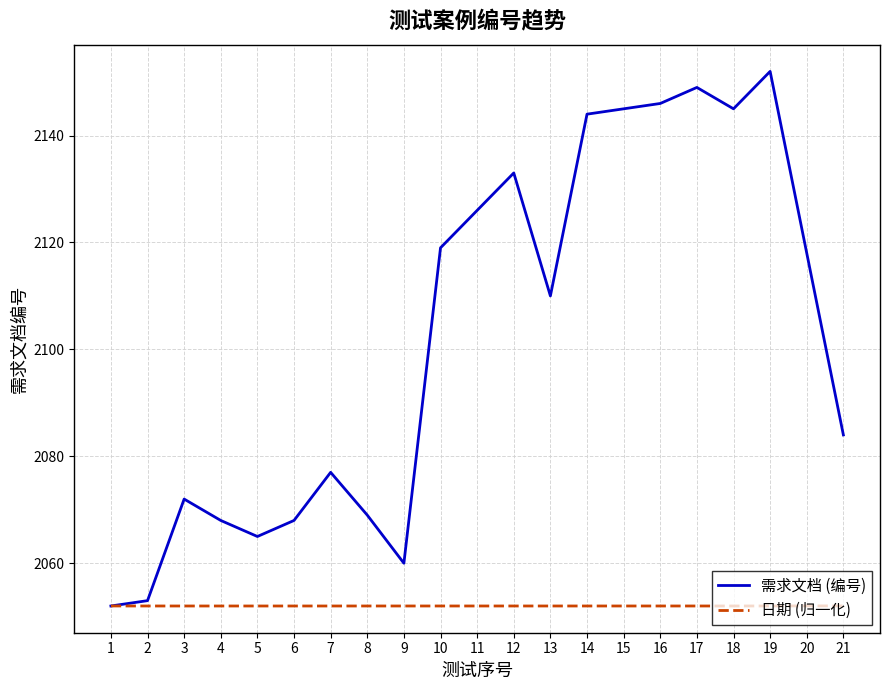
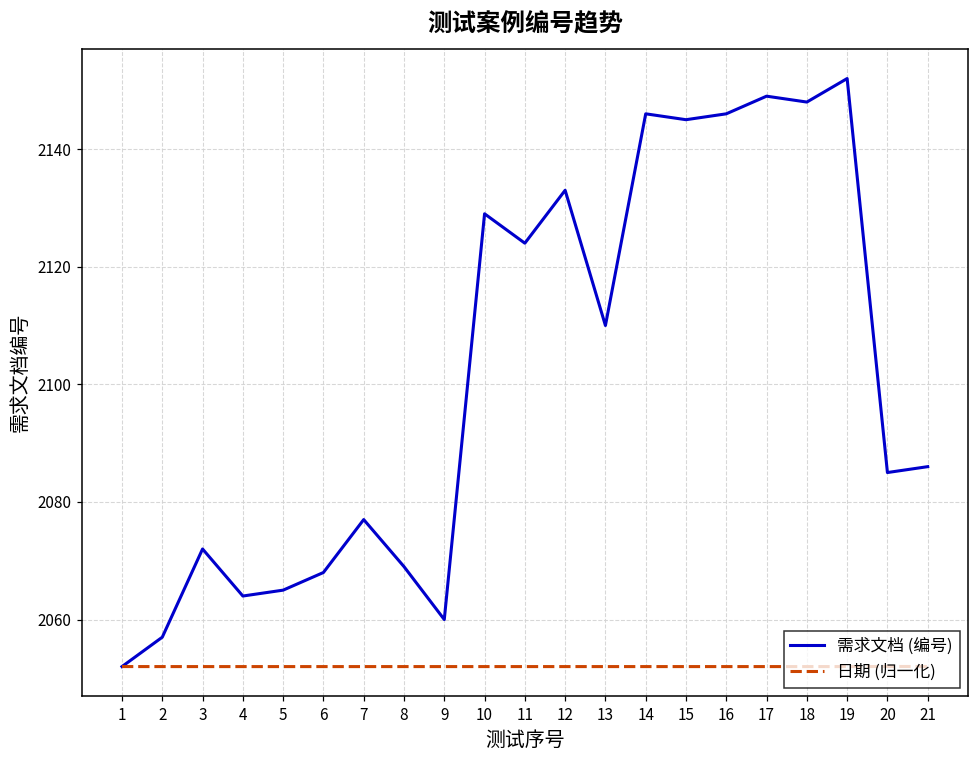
需求文档 (编号), 2: 2053 -> 2057
需求文档 (编号), 4: 2068 -> 2064
需求文档 (编号), 10: 2119 -> 2129
需求文档 (编号), 11: 2126 -> 2124
需求文档 (编号), 14: 2144 -> 2146
需求文档 (编号), 18: 2145 -> 2148
需求文档 (编号), 20: 2118 -> 2085
需求文档 (编号), 21: 2084 -> 2086
